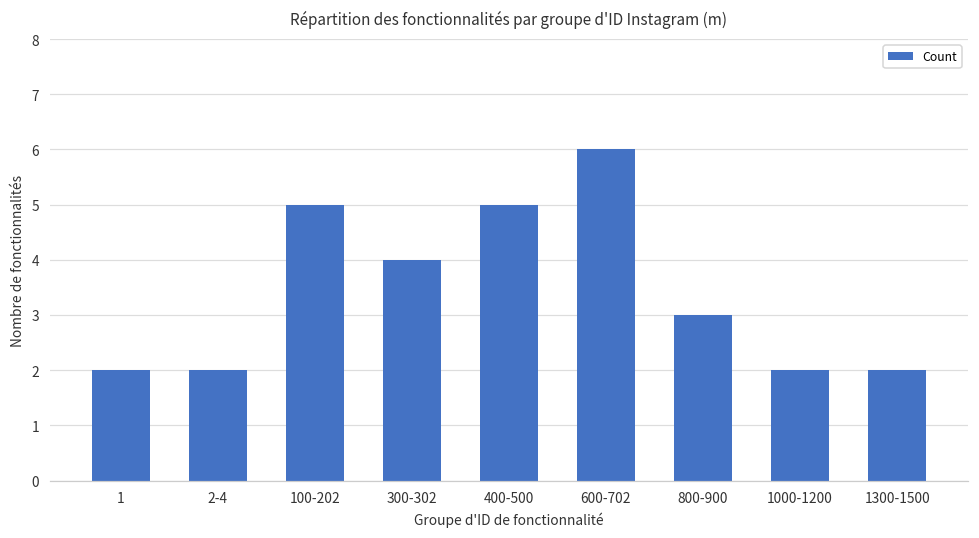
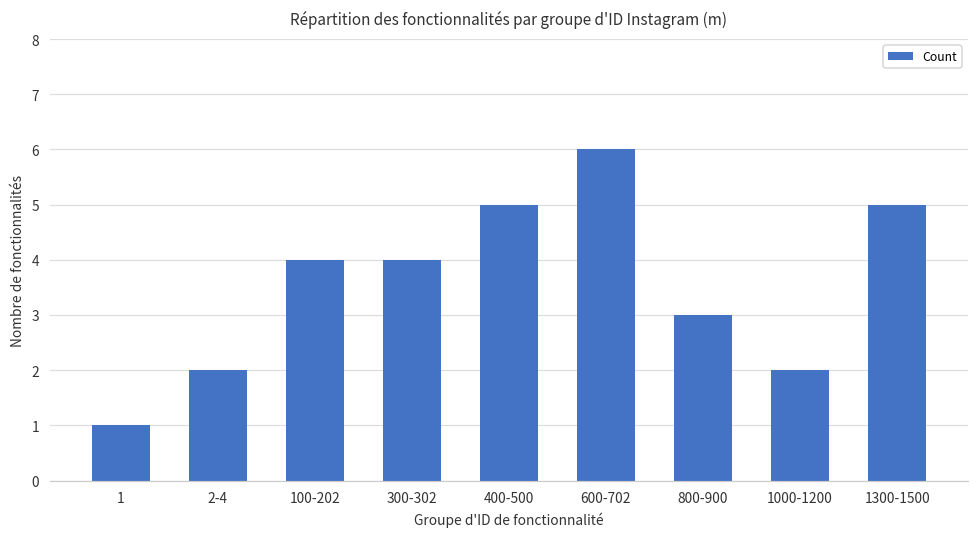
1: 2 -> 1
100-202: 5 -> 4
1300-1500: 2 -> 5
